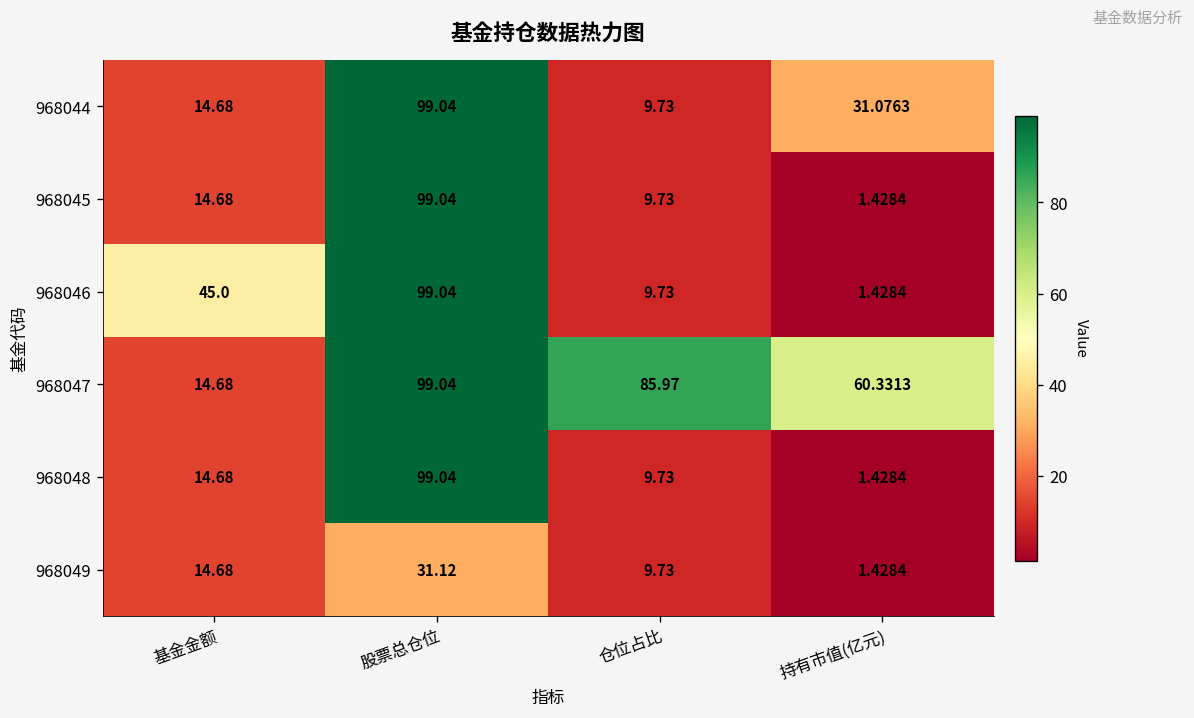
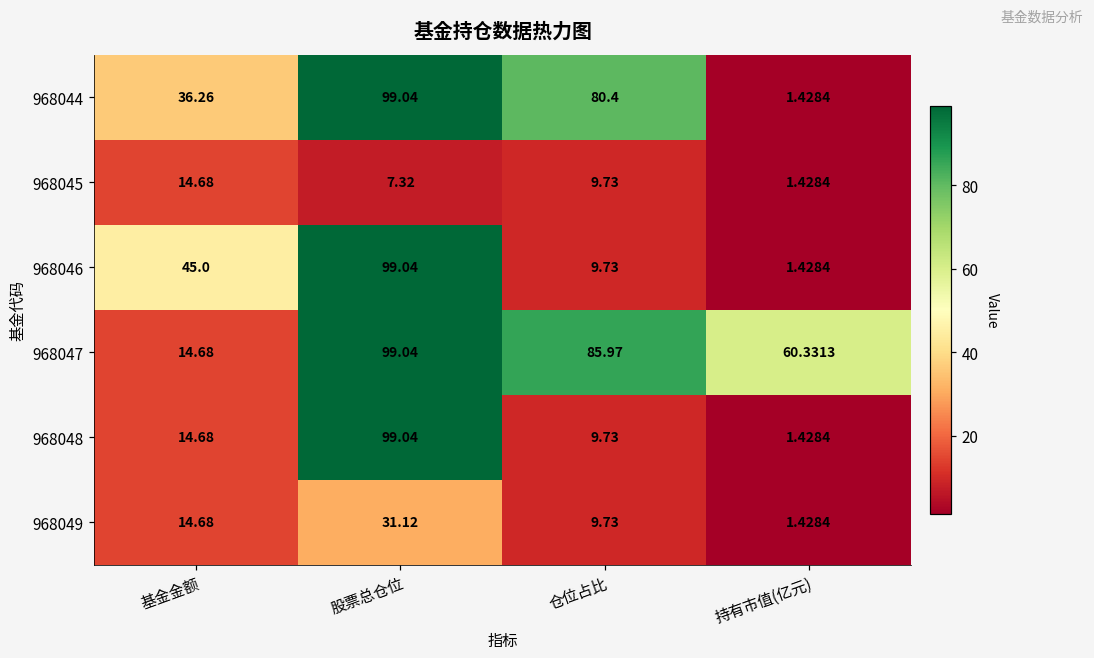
968044, 基金金额: 14.68 -> 36.26
968044, 仓位占比: 9.73 -> 80.4
968044, 持有市值(亿元): 31.0763 -> 1.4284
968045, 股票总仓位: 99.04 -> 7.32
